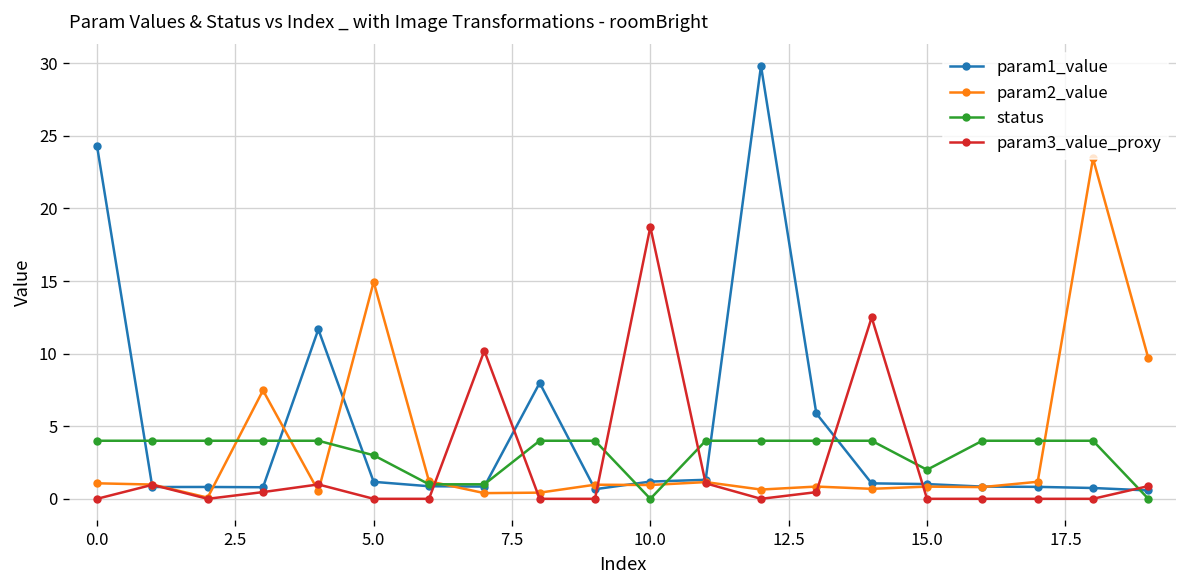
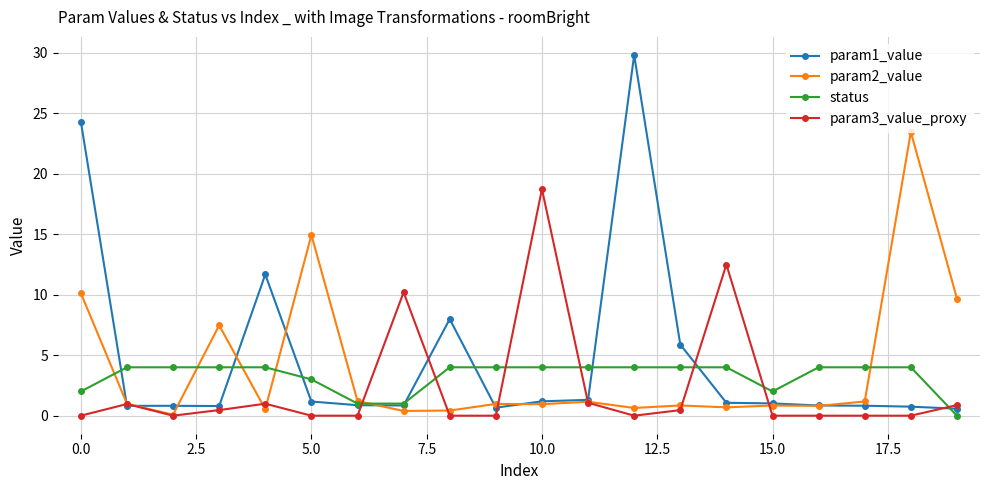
param2_value, 0.0: 1.1 -> 10.1
status, 0.0: 4 -> 2
status, 10.0: 0 -> 4
